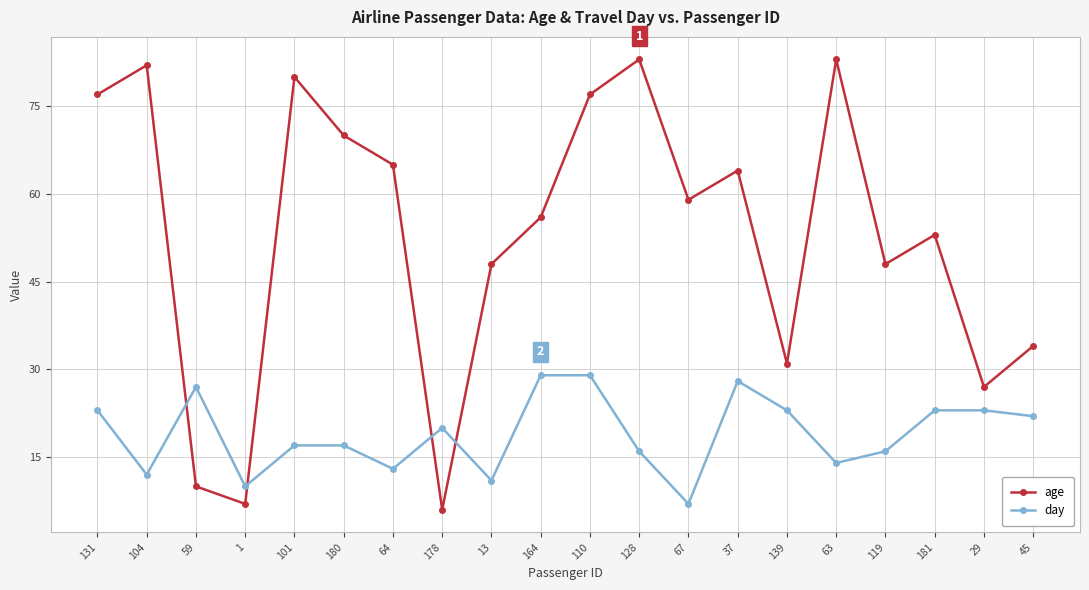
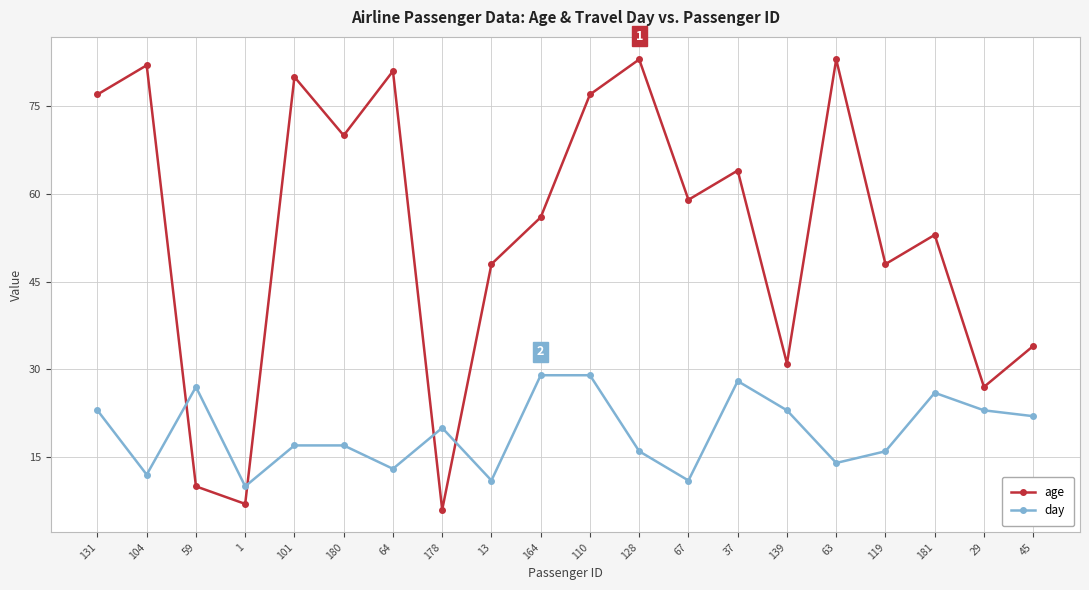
age, 64: 65 -> 81
day, 67: 7 -> 11
day, 181: 23 -> 26
